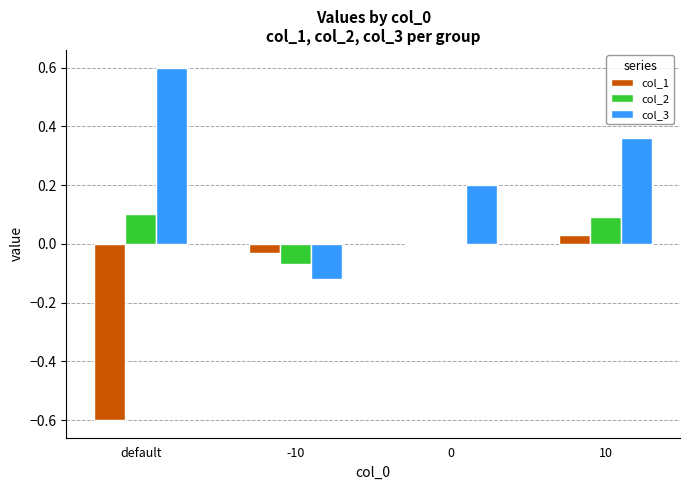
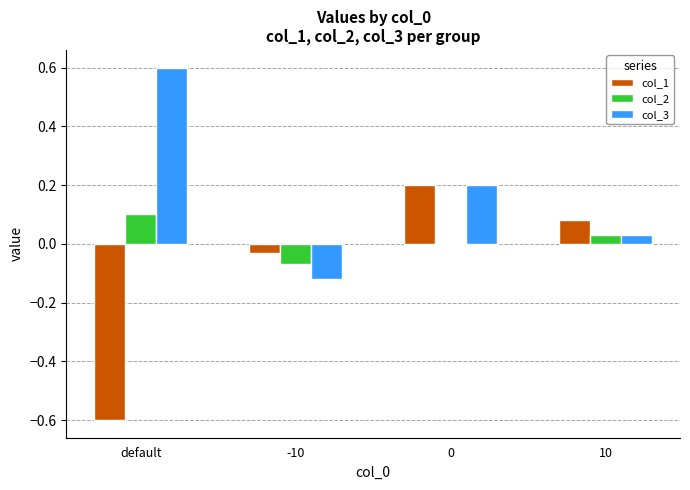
col_1, 0: 0.0 -> 0.2
col_1, 10: 0.03 -> 0.08
col_2, 10: 0.09 -> 0.03
col_3, 10: 0.36 -> 0.03
